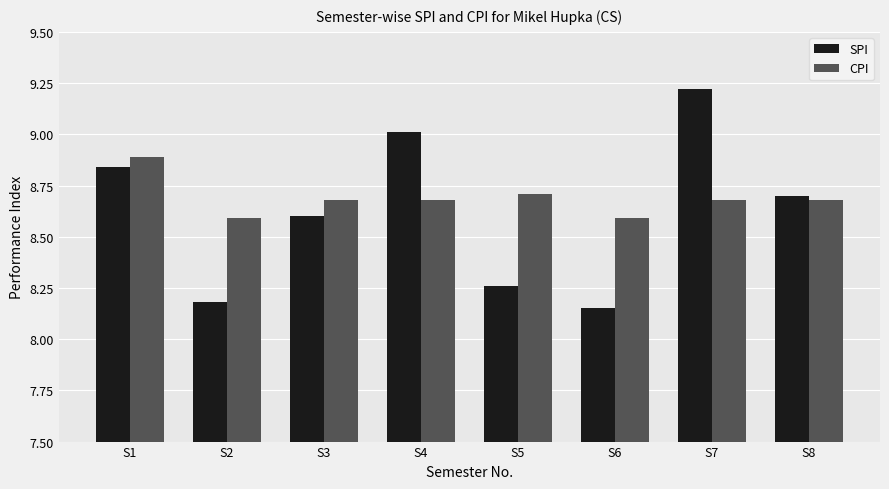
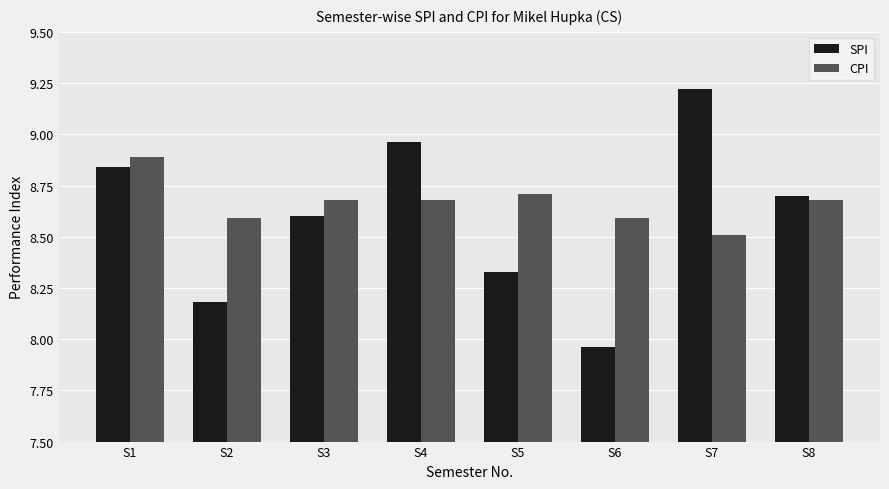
SPI, S4: 9.01 -> 8.96
SPI, S5: 8.26 -> 8.33
SPI, S6: 8.15 -> 7.96
CPI, S7: 8.68 -> 8.51
